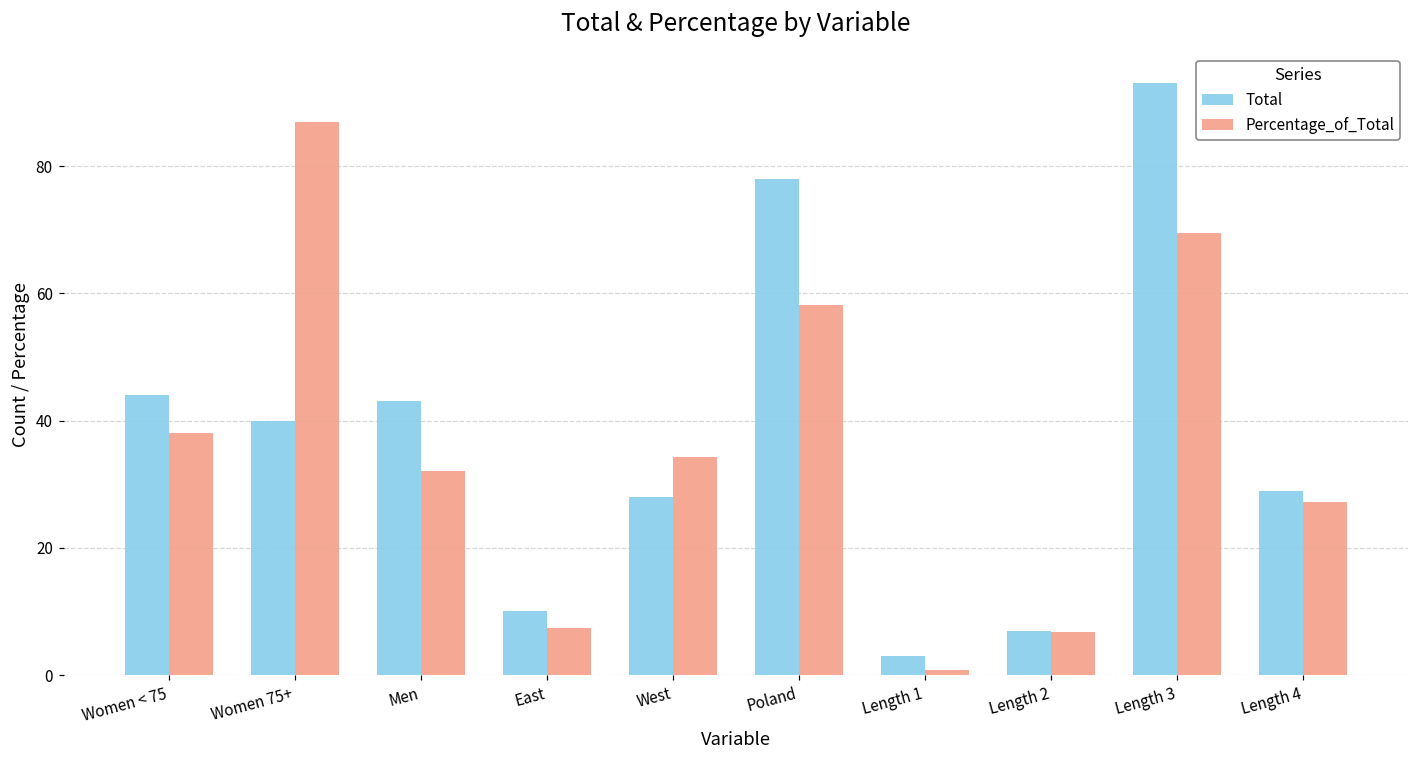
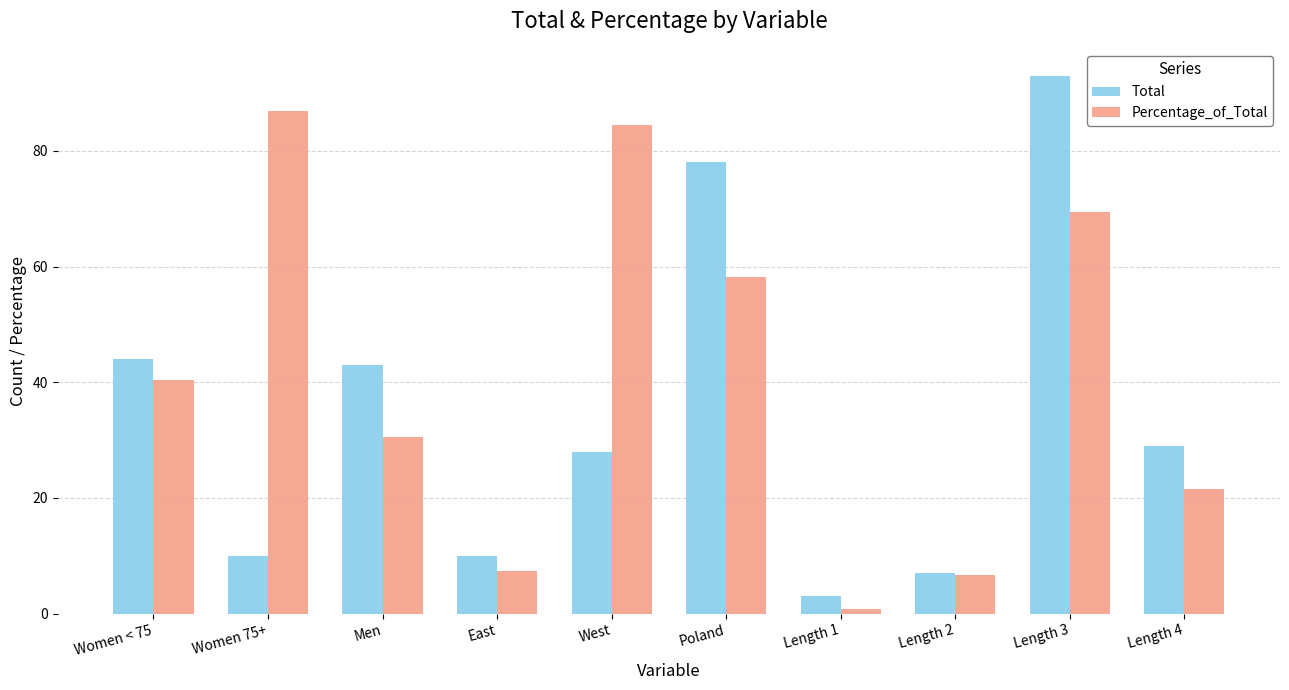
Percentage_of_Total, Women < 75: 38 -> 40
Total, Women 75+: 40 -> 10
Percentage_of_Total, Men: 32 -> 31
Percentage_of_Total, West: 34 -> 84
Percentage_of_Total, Length 4: 27 -> 22
